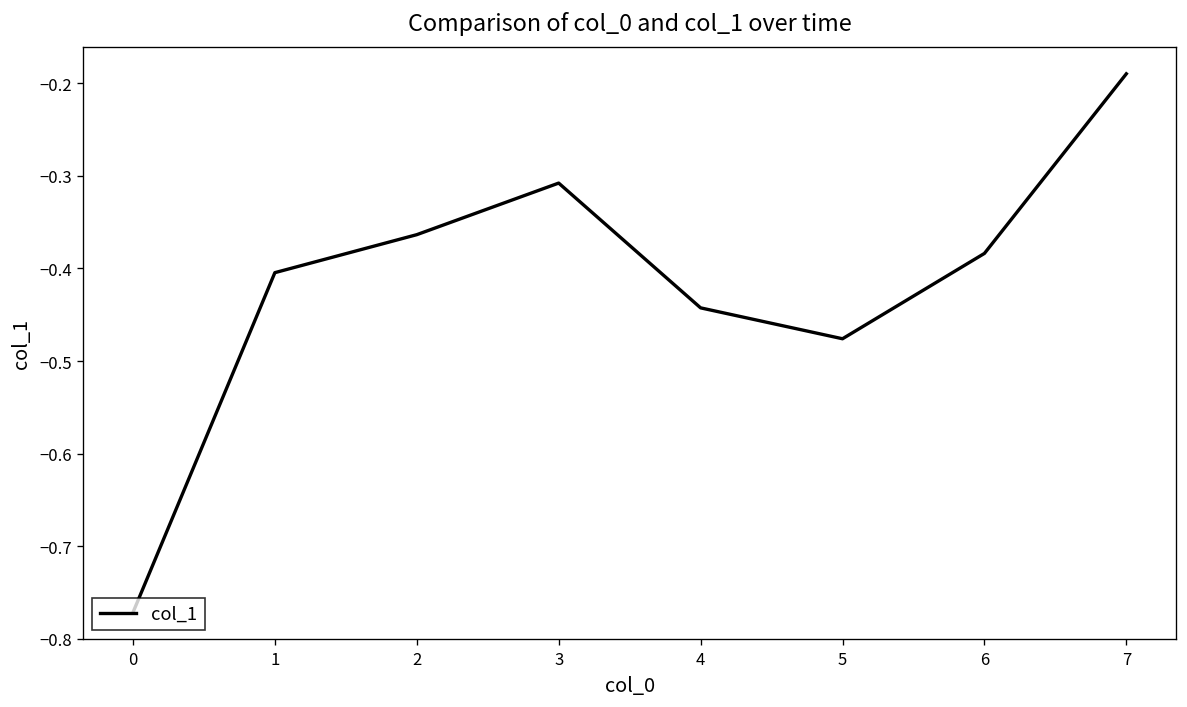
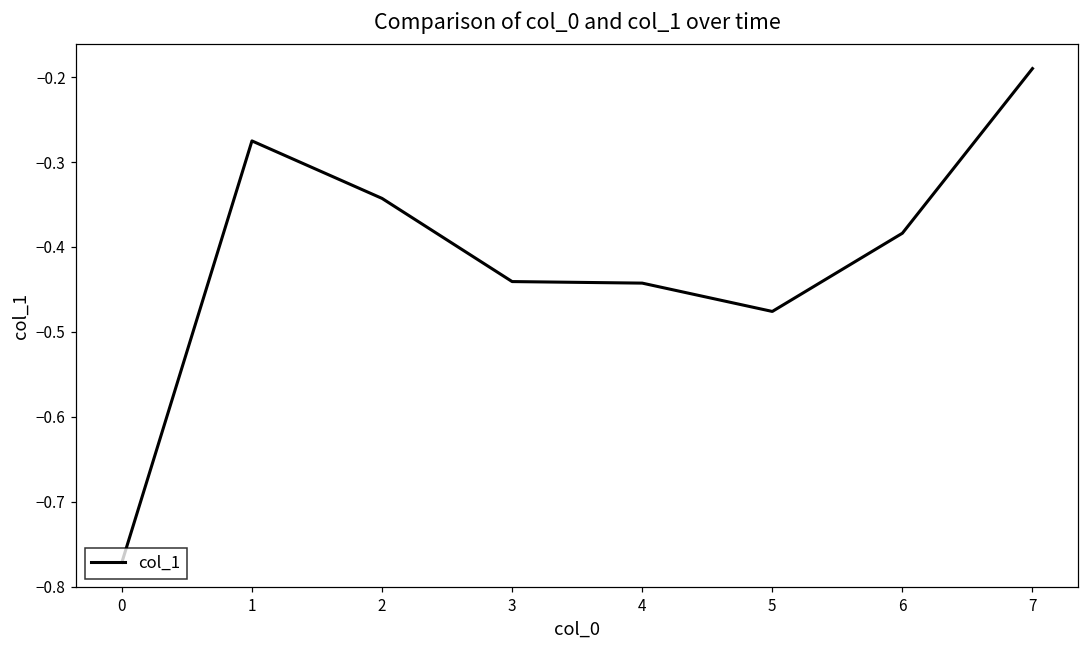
1: -0.40 -> -0.28
2: -0.36 -> -0.34
3: -0.31 -> -0.44
